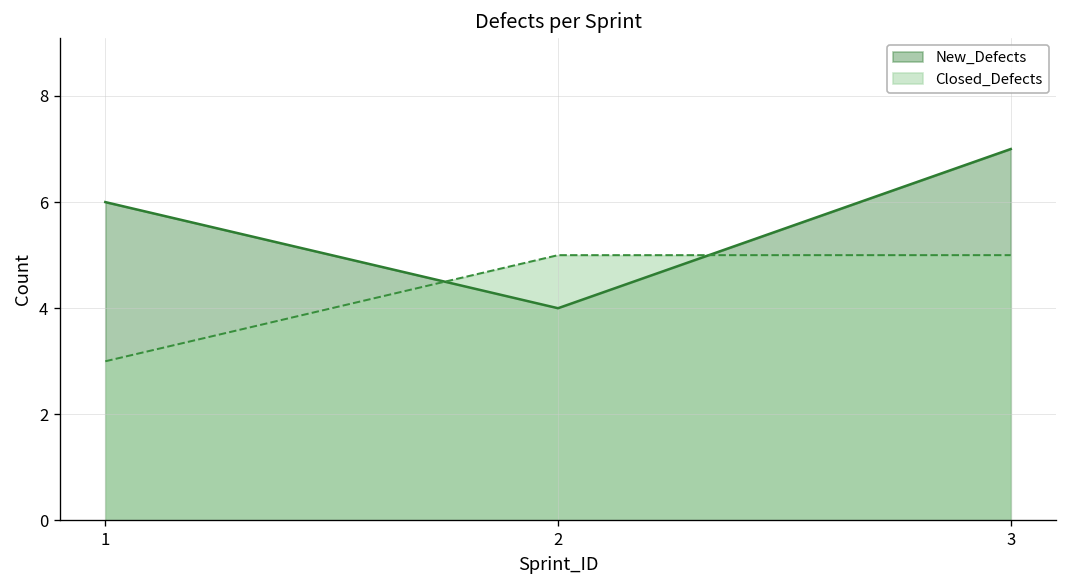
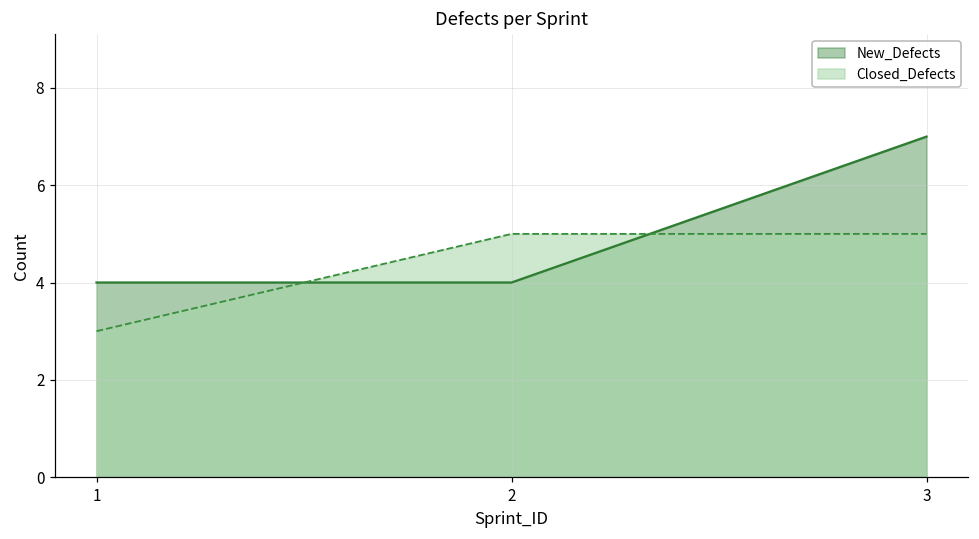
New_Defects, 1: 6 -> 4
